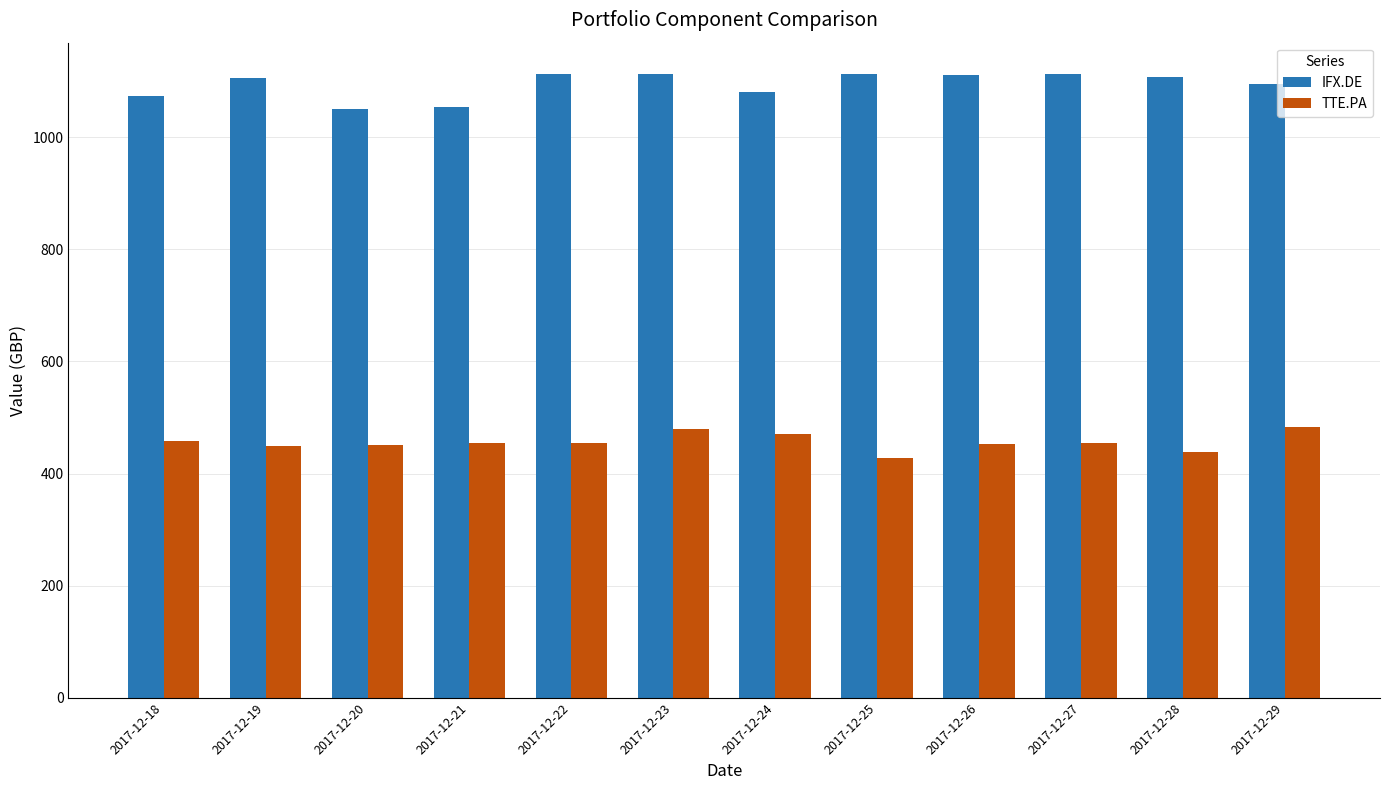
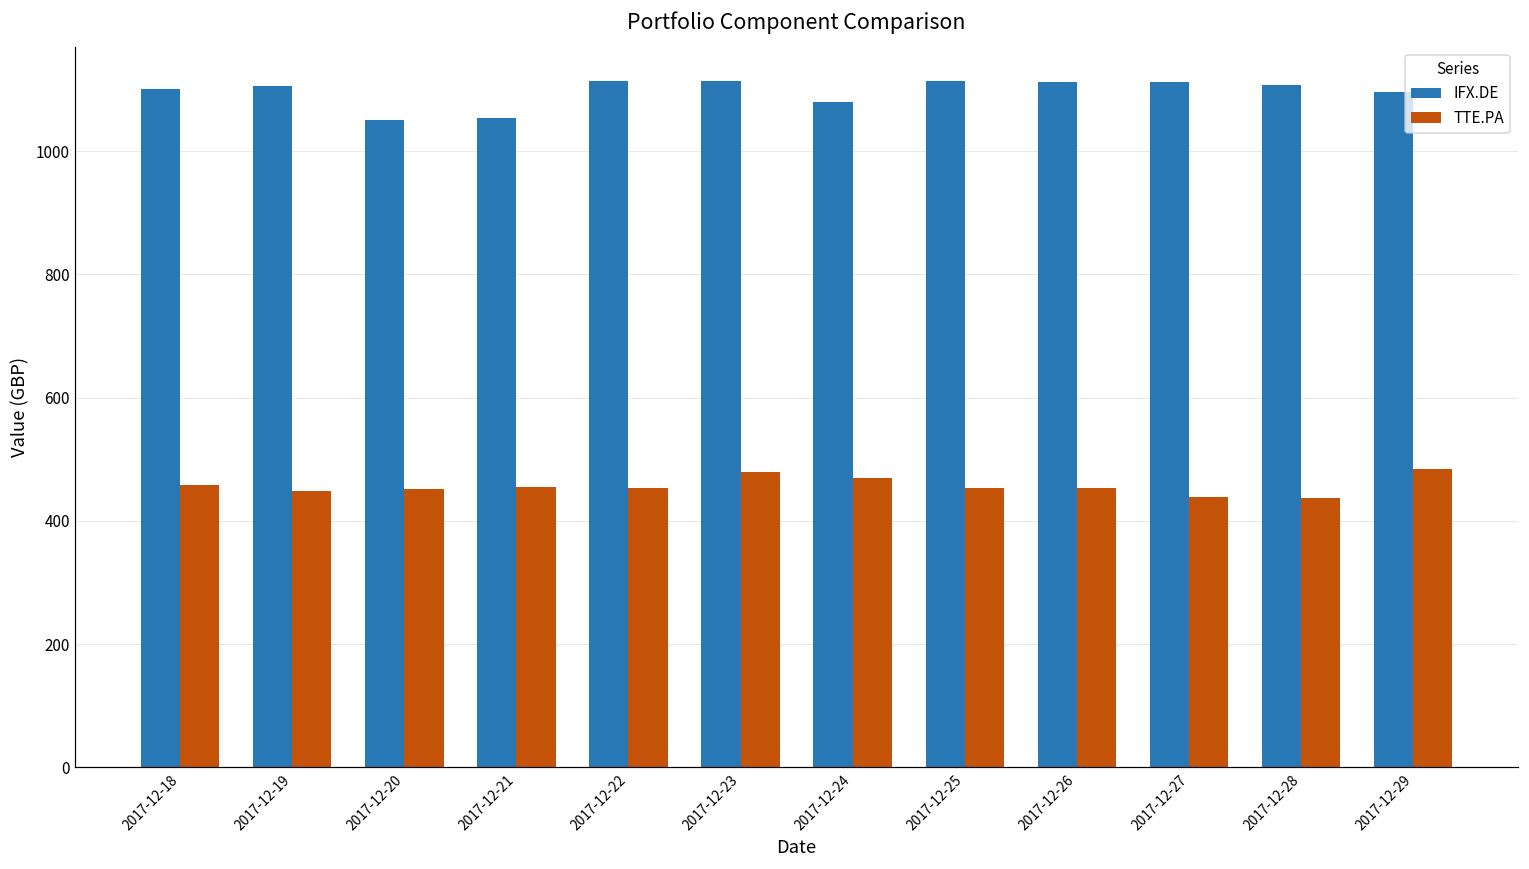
IFX.DE, 2017-12-18: 1070 -> 1100
TTE.PA, 2017-12-25: 430 -> 450
TTE.PA, 2017-12-27: 450 -> 440
